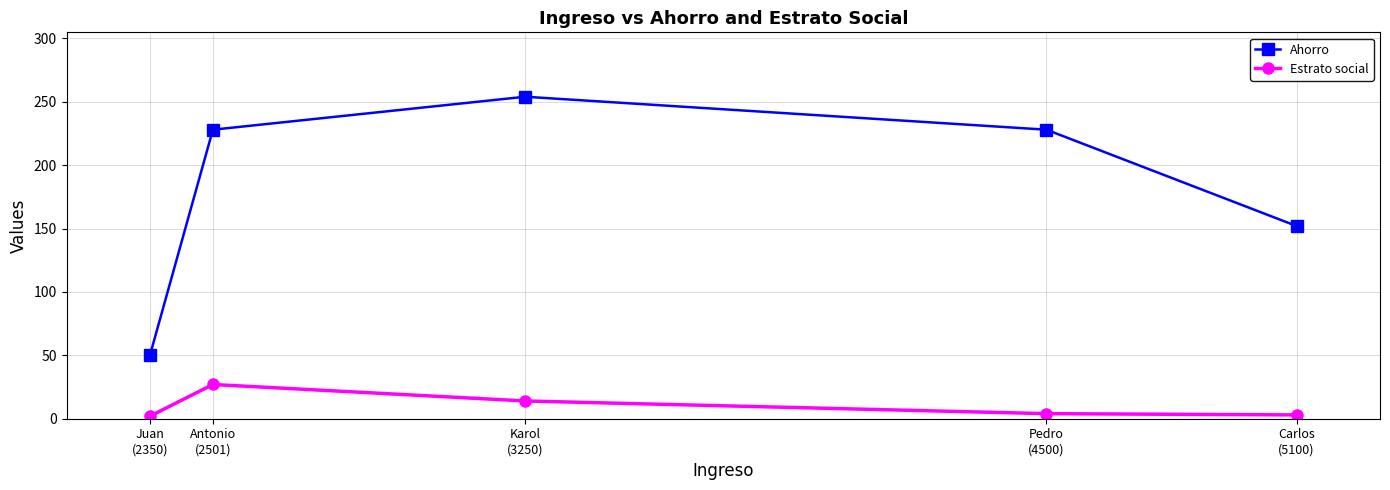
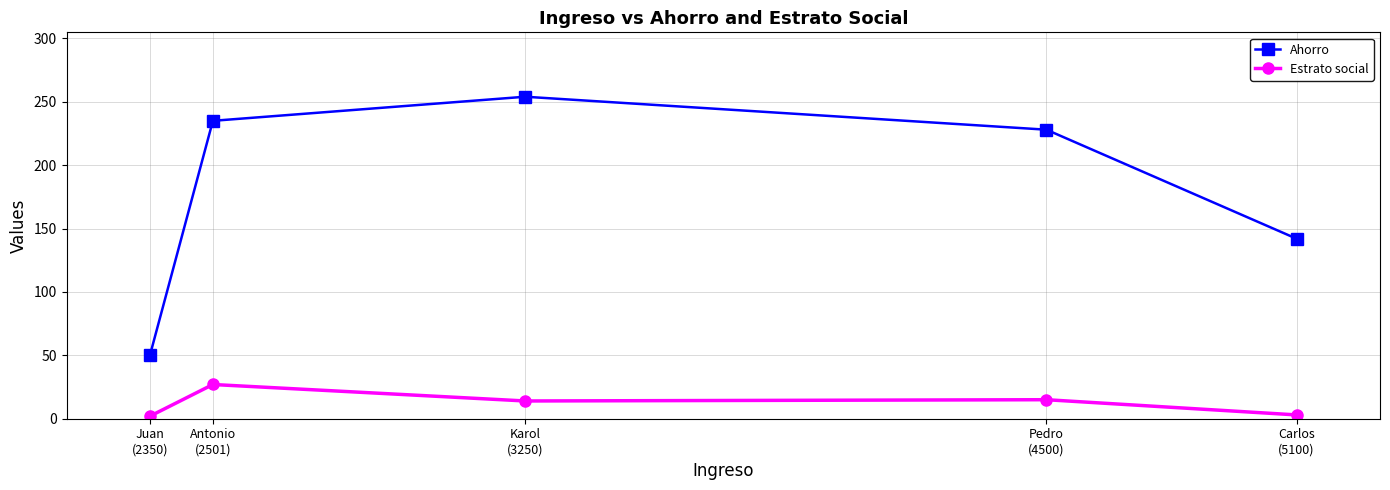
Ahorro, Antonio (2501): 228 -> 235
Estrato social, Pedro (4500): 4 -> 15
Ahorro, Carlos (5100): 152 -> 142
